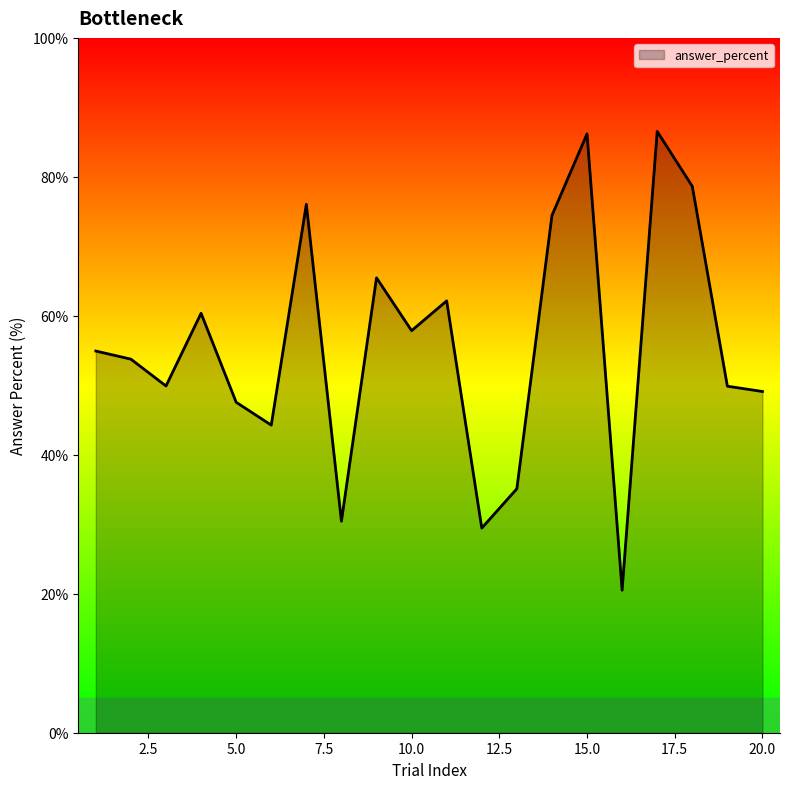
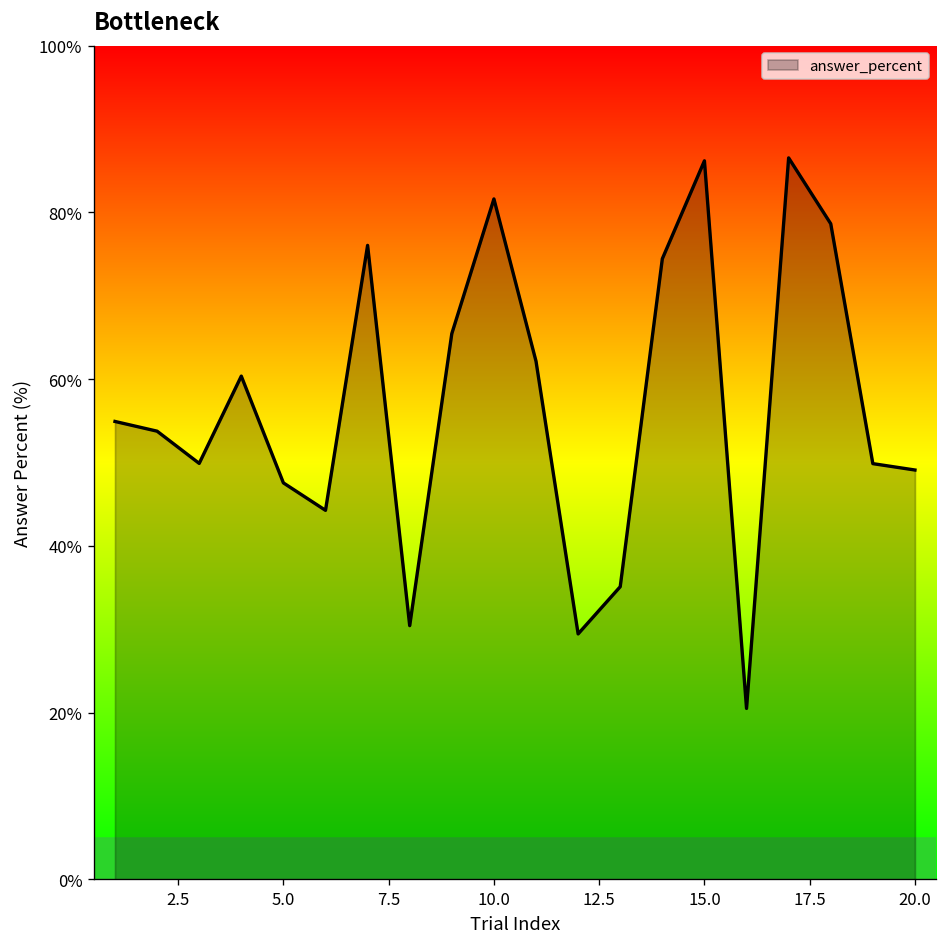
10.0: 58% -> 82%
